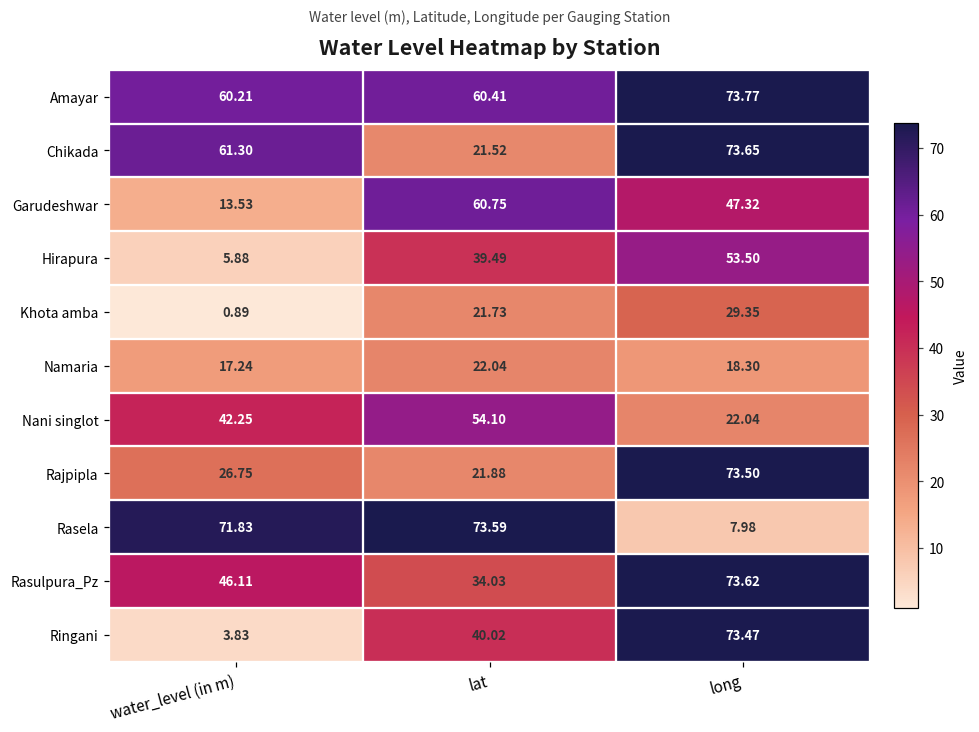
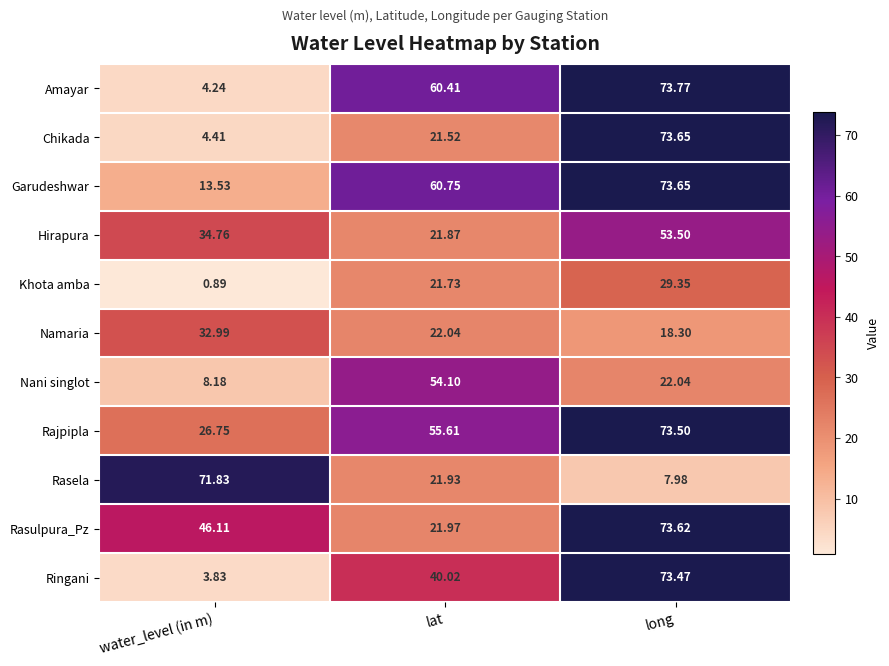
Amayar, water_level (in m): 60.21 -> 4.24
Chikada, water_level (in m): 61.30 -> 4.41
Garudeshwar, long: 47.32 -> 73.65
Hirapura, water_level (in m): 5.88 -> 34.76
Hirapura, lat: 39.49 -> 21.87
Namaria, water_level (in m): 17.24 -> 32.99
Nani singlot, water_level (in m): 42.25 -> 8.18
Rajpipla, lat: 21.88 -> 55.61
Rasela, lat: 73.59 -> 21.93
Rasulpura_Pz, lat: 34.03 -> 21.97
